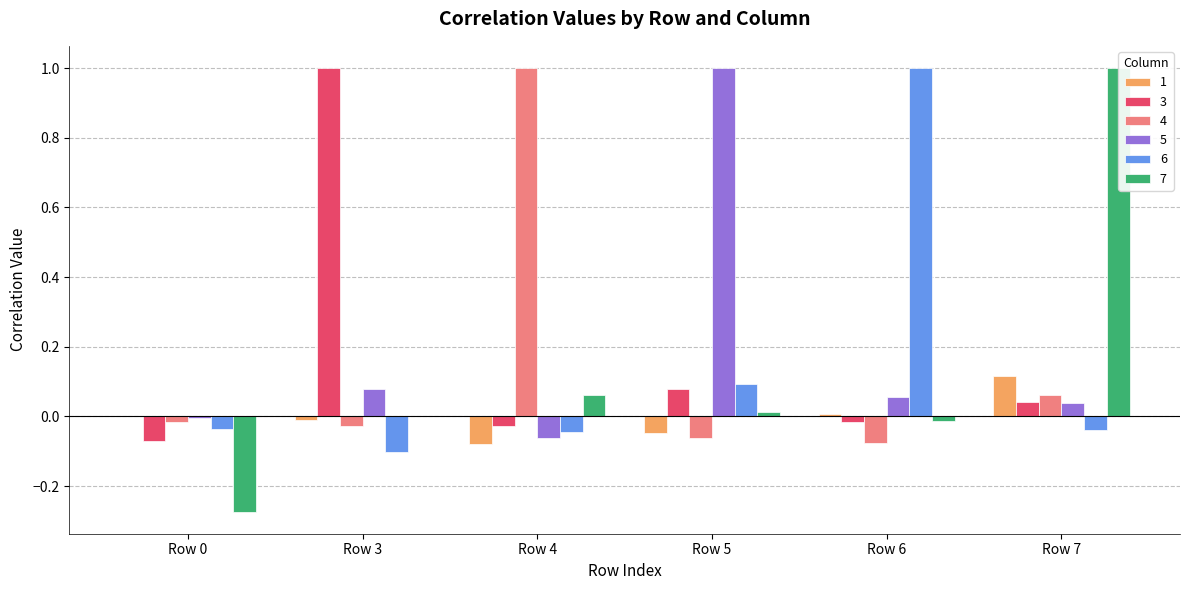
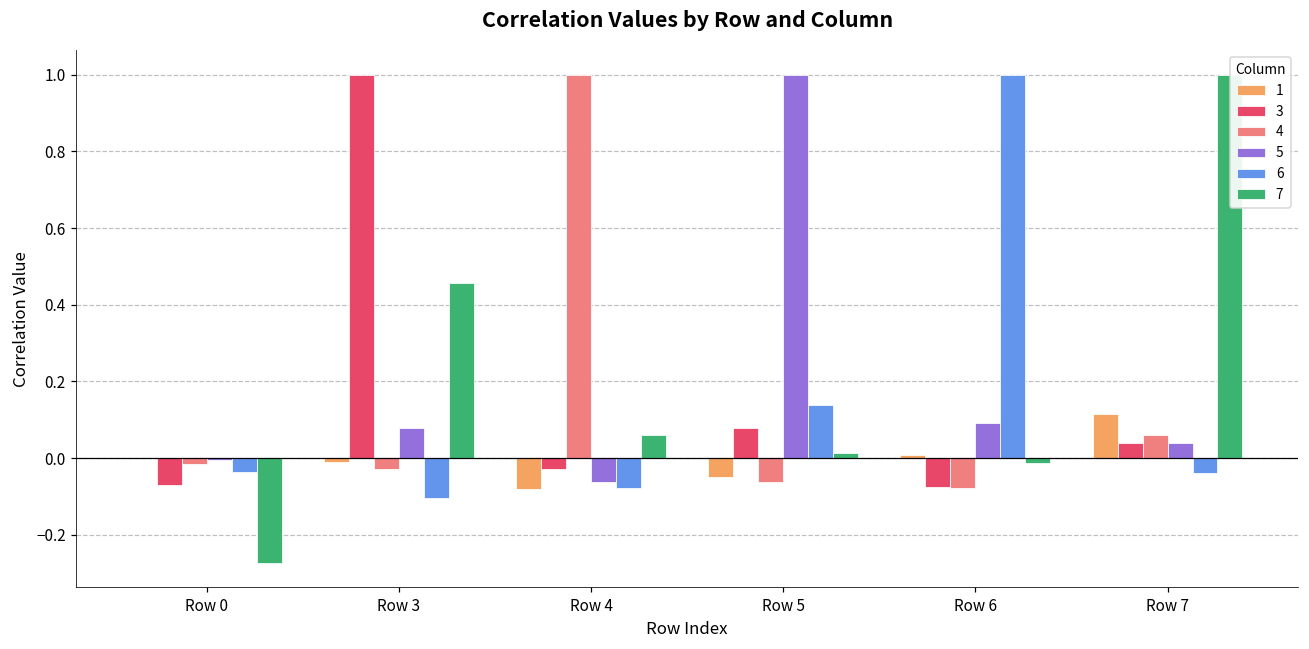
7, Row 3: 0.00 -> 0.46
6, Row 4: -0.05 -> -0.08
6, Row 5: 0.09 -> 0.14
3, Row 6: -0.02 -> -0.08
5, Row 6: 0.06 -> 0.09
